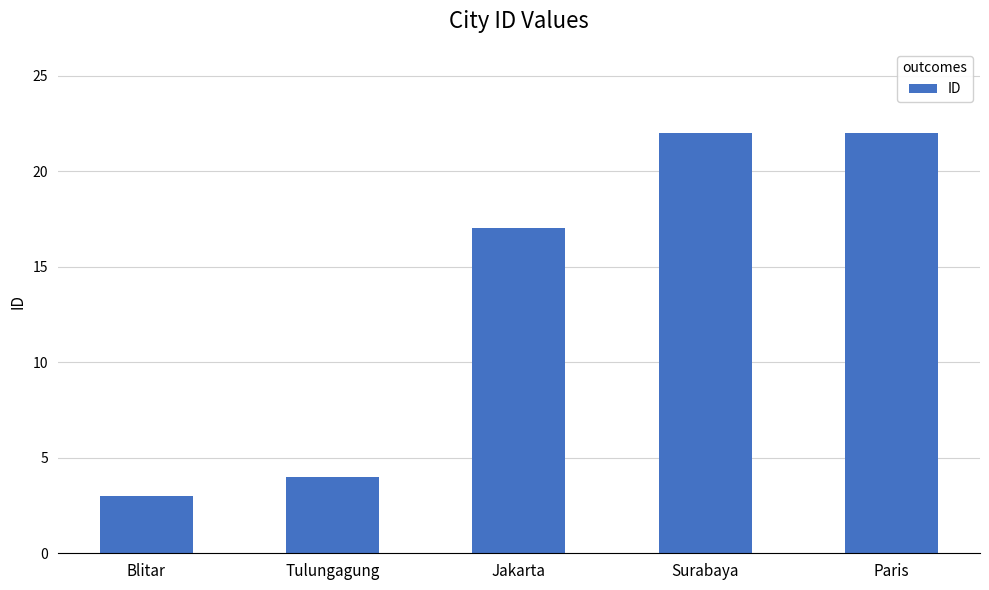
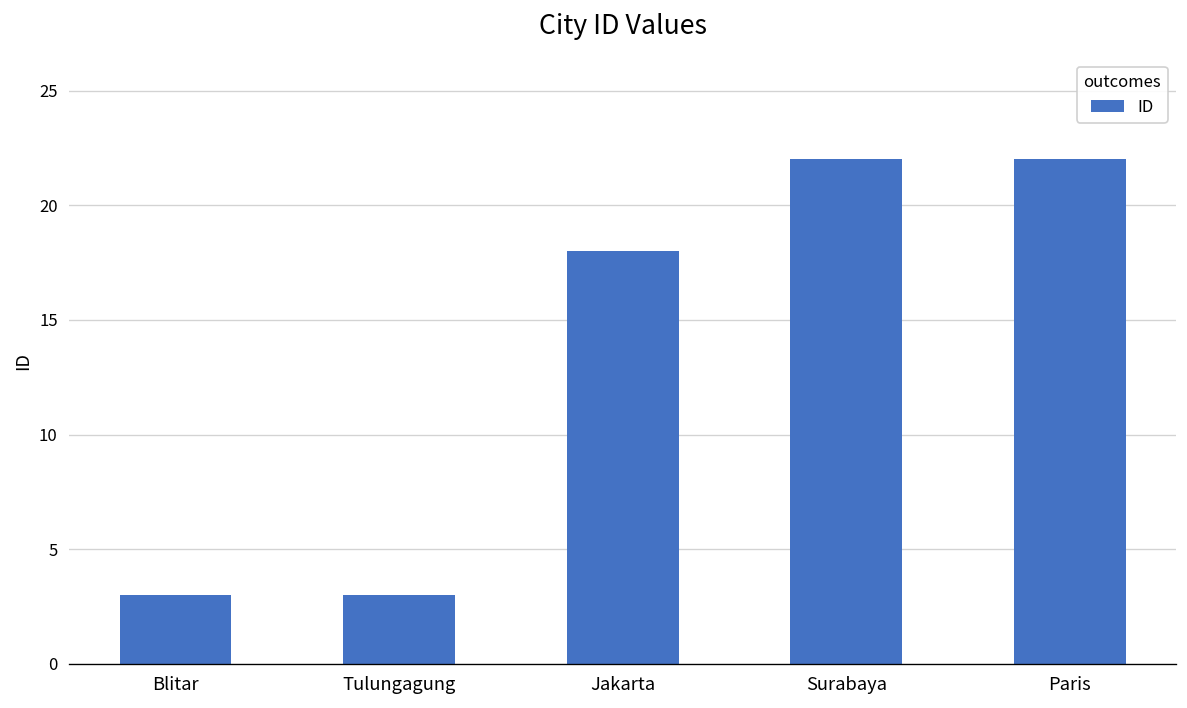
Tulungagung: 4 -> 3
Jakarta: 17 -> 18
